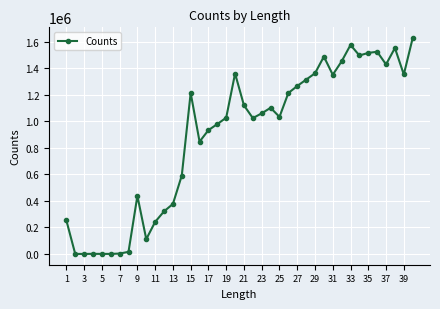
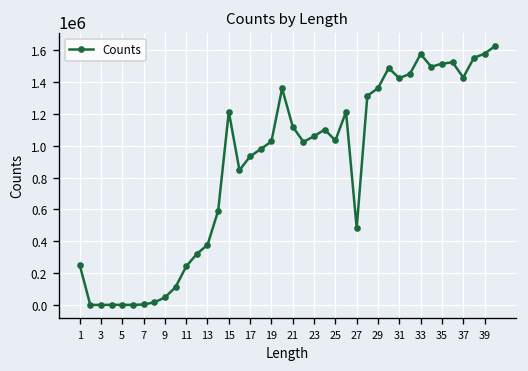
9: 440000 -> 50000
27: 1270000 -> 480000
31: 1350000 -> 1420000
39: 1350000 -> 1580000
